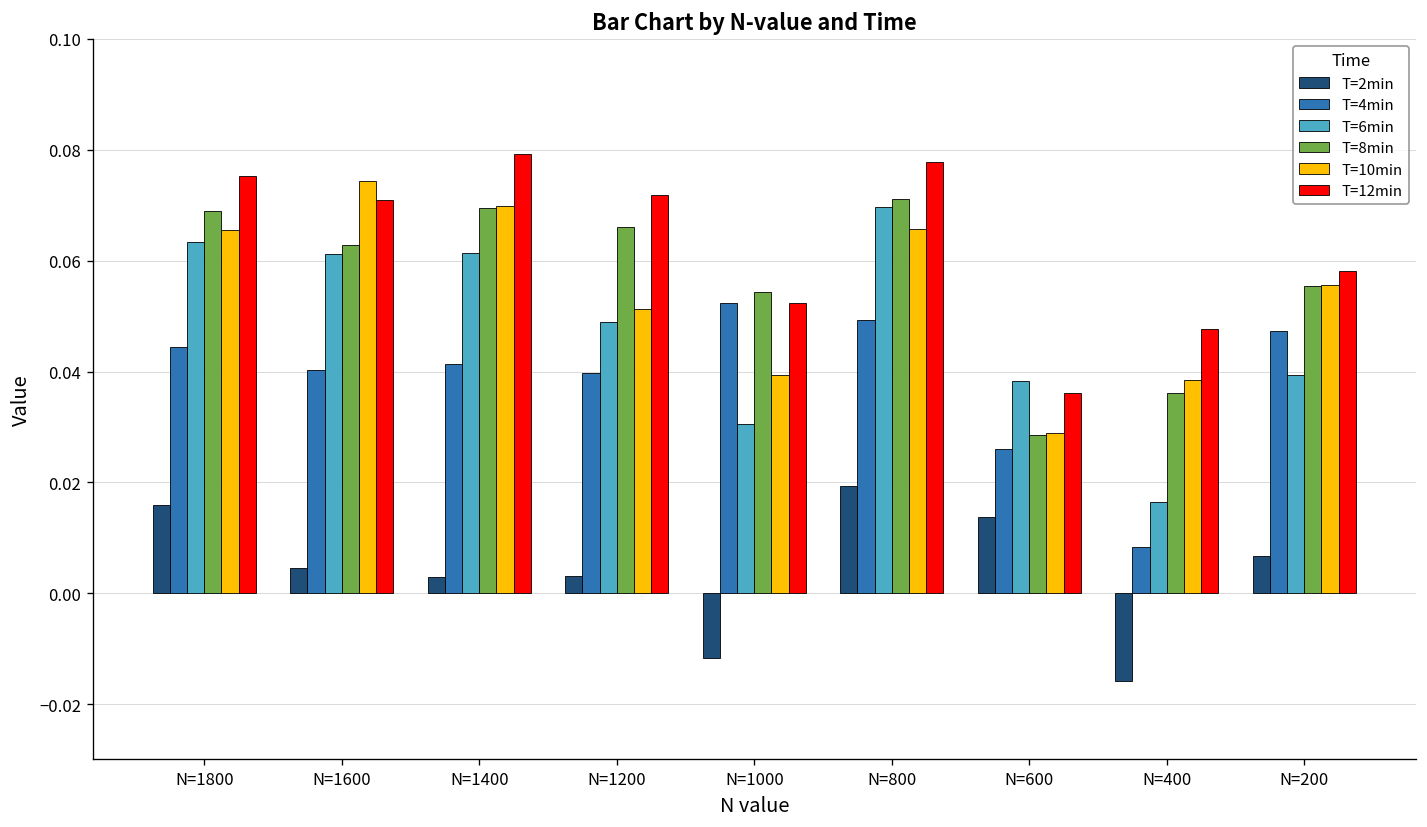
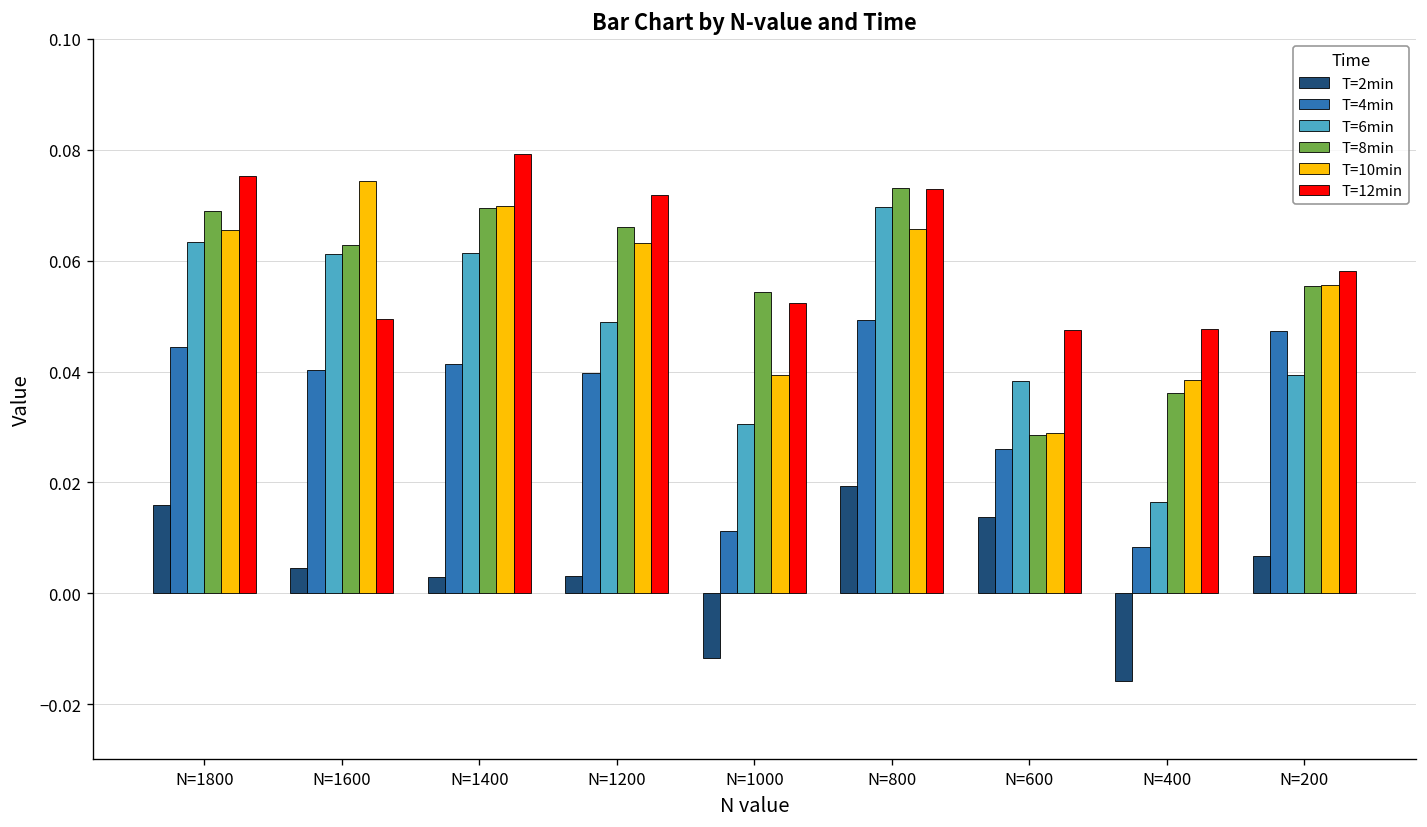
T=12min, N=1600: 0.071 -> 0.049
T=10min, N=1200: 0.051 -> 0.063
T=4min, N=1000: 0.052 -> 0.011
T=8min, N=800: 0.071 -> 0.073
T=12min, N=800: 0.078 -> 0.073
T=12min, N=600: 0.036 -> 0.048
